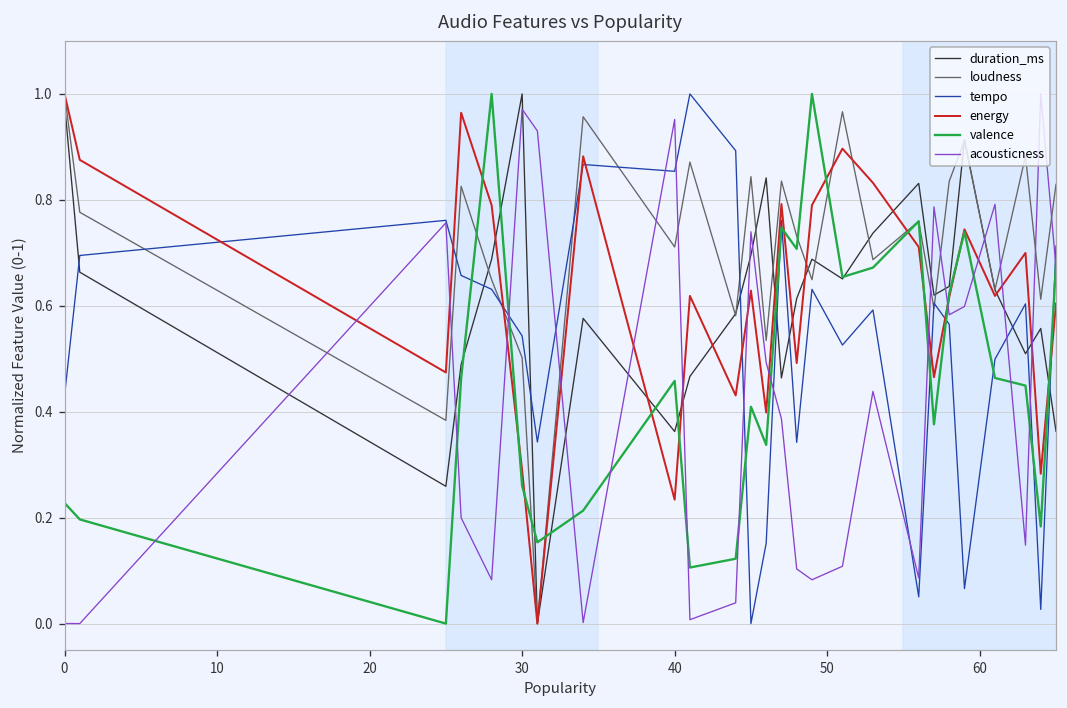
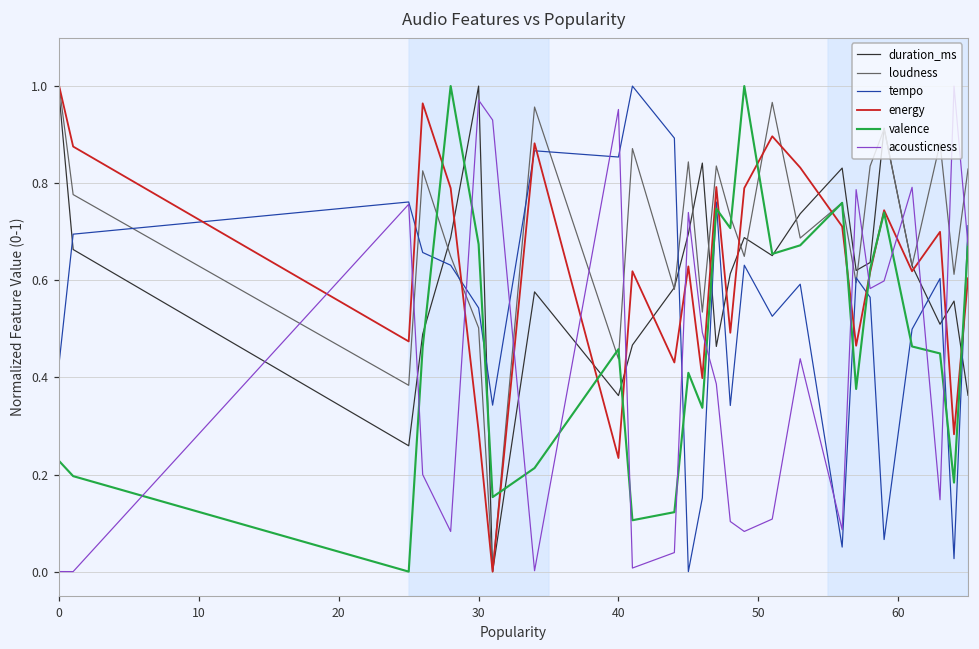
valence, 30: 0.26 -> 0.67
loudness, 40: 0.71 -> 0.44
